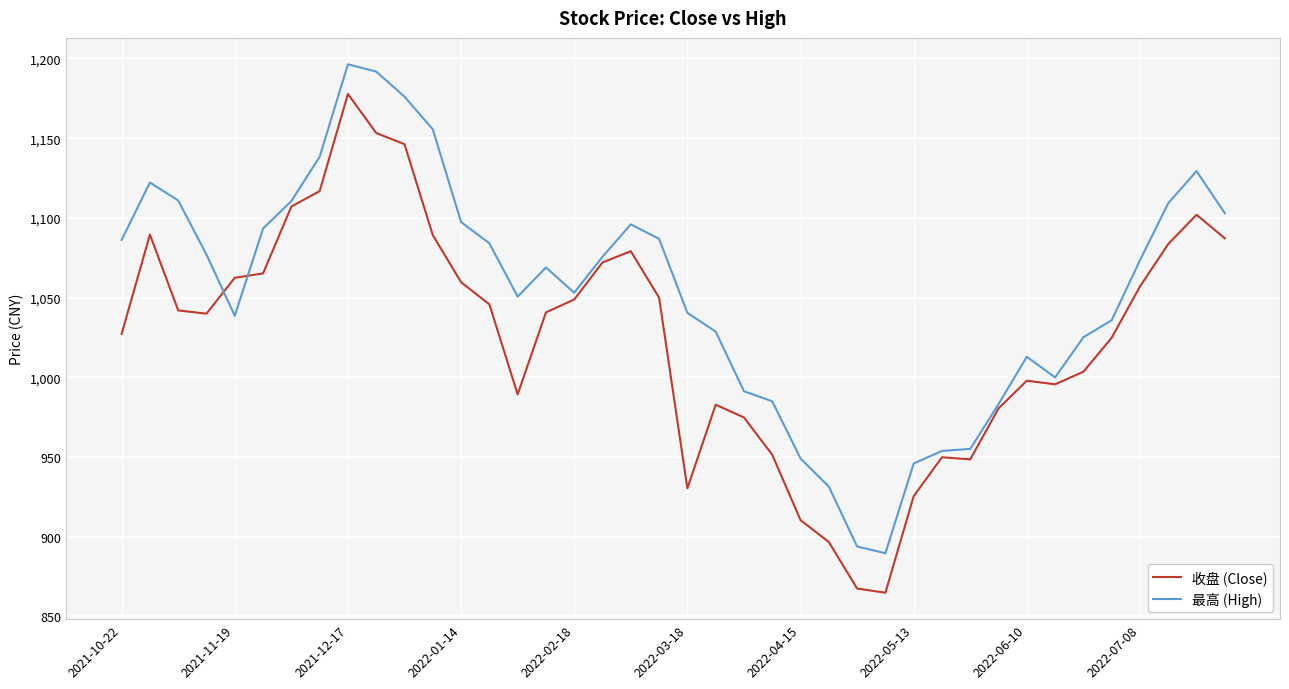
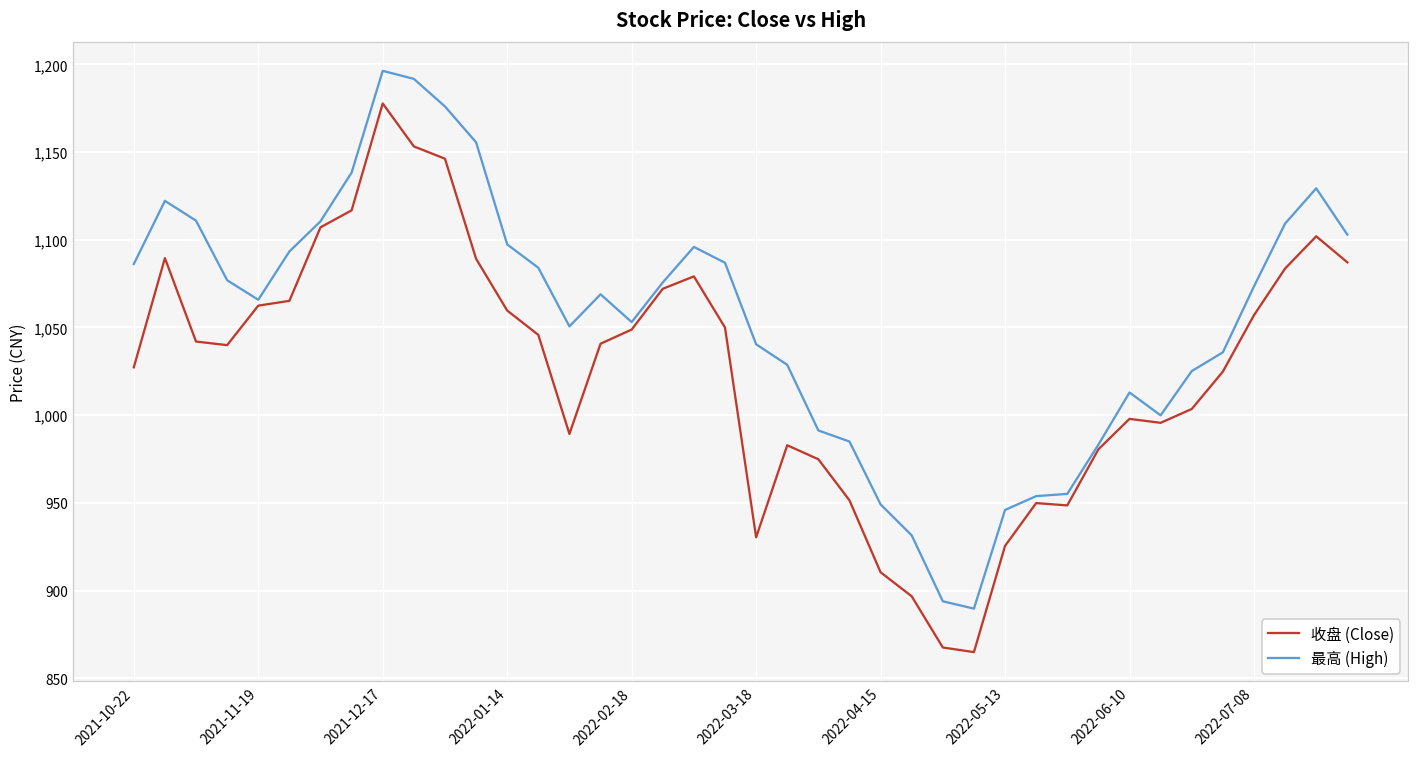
最高 (High), 2021-11-19: 1,039 -> 1,066
